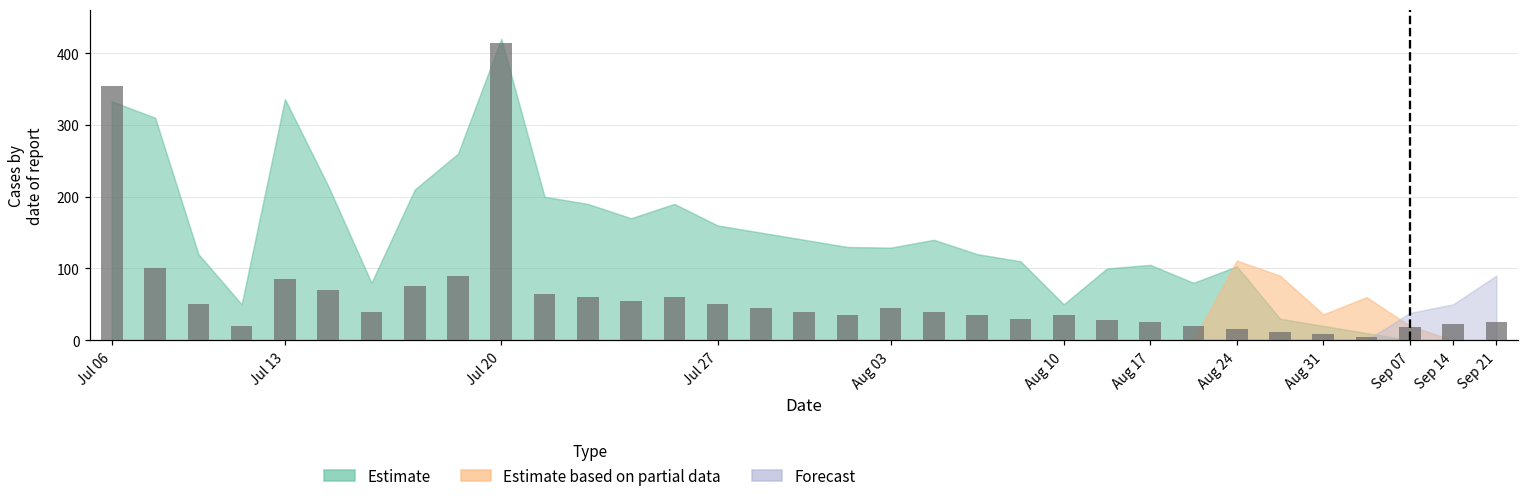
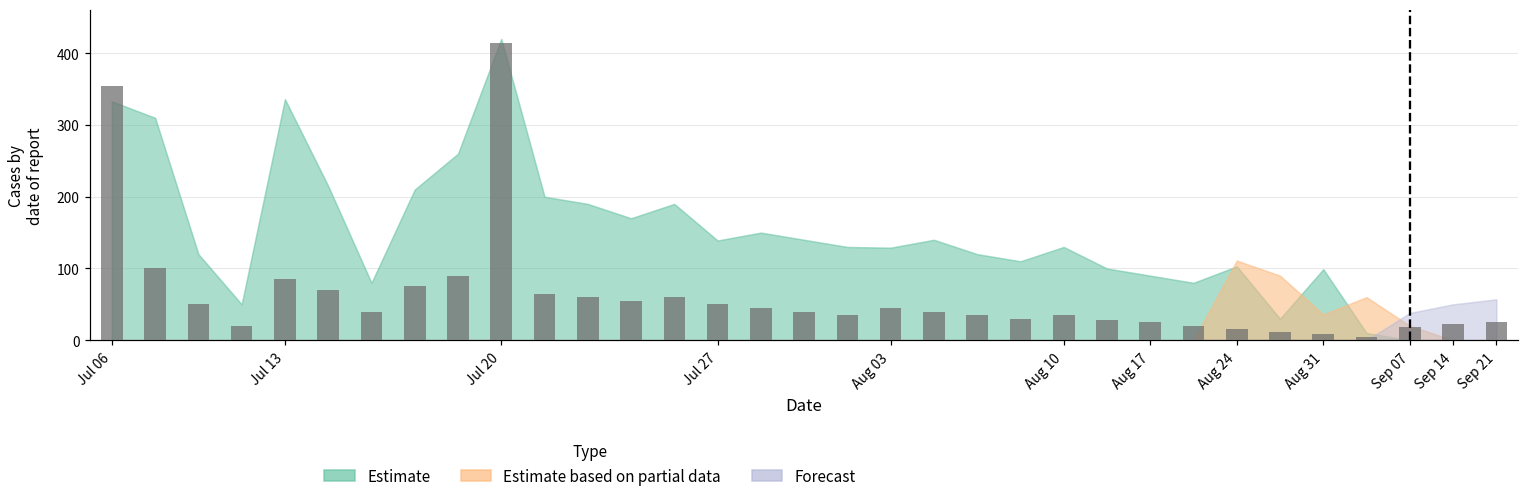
Estimate, Jul 27: 160 -> 140
Estimate, Aug 10: 50 -> 130
Estimate, Aug 17: 110 -> 90
Estimate, Aug 31: 20 -> 100
Forecast, Sep 21: 90 -> 60
